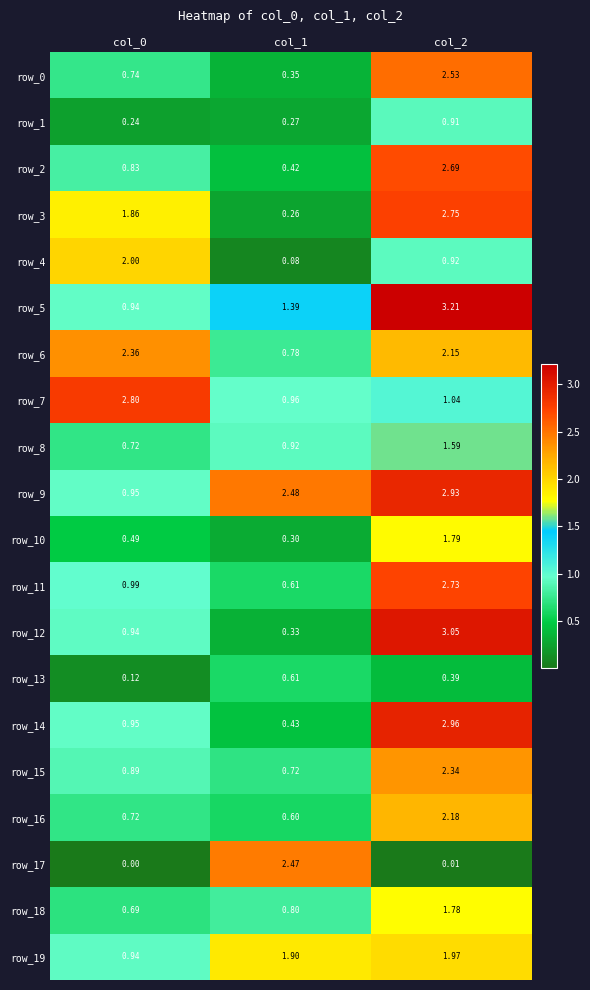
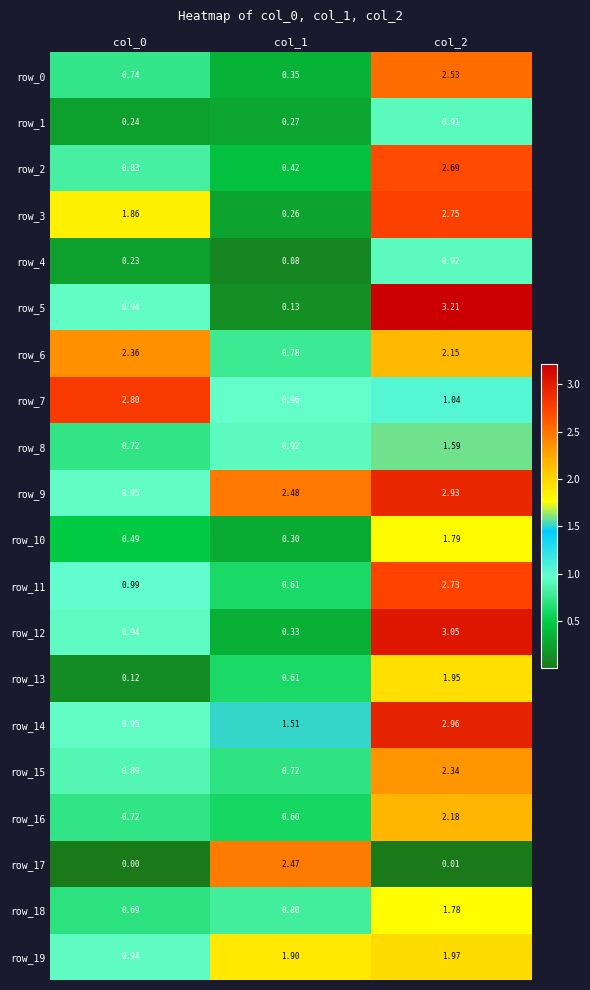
row_4, col_0: 2.00 -> 0.23
row_5, col_1: 1.39 -> 0.13
row_13, col_2: 0.39 -> 1.95
row_14, col_1: 0.43 -> 1.51
